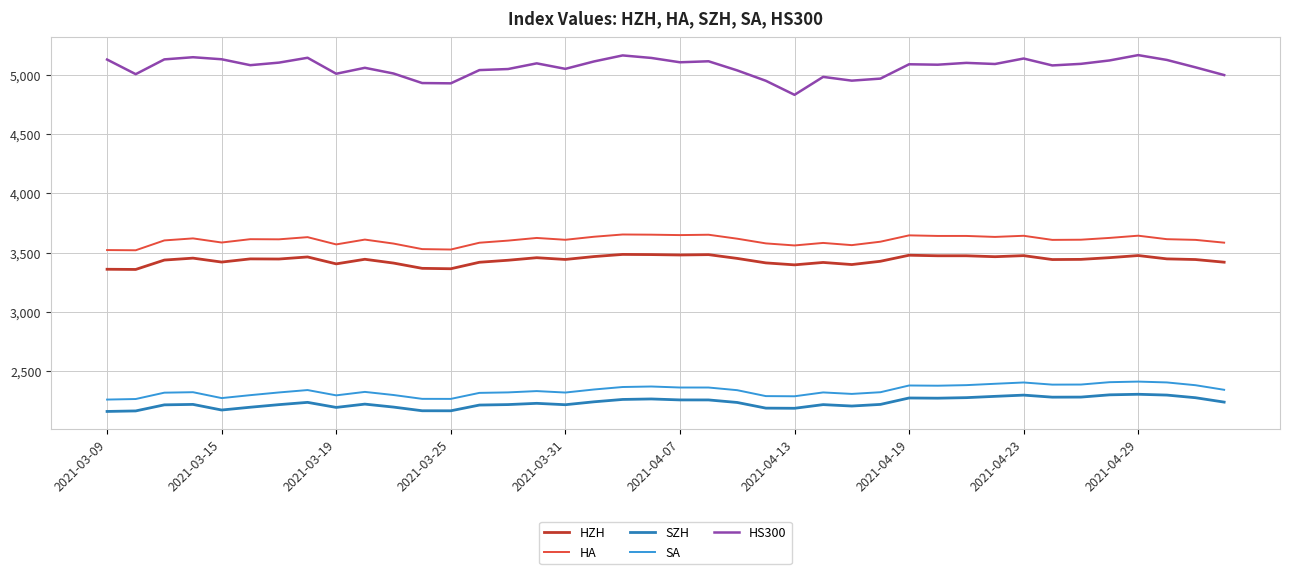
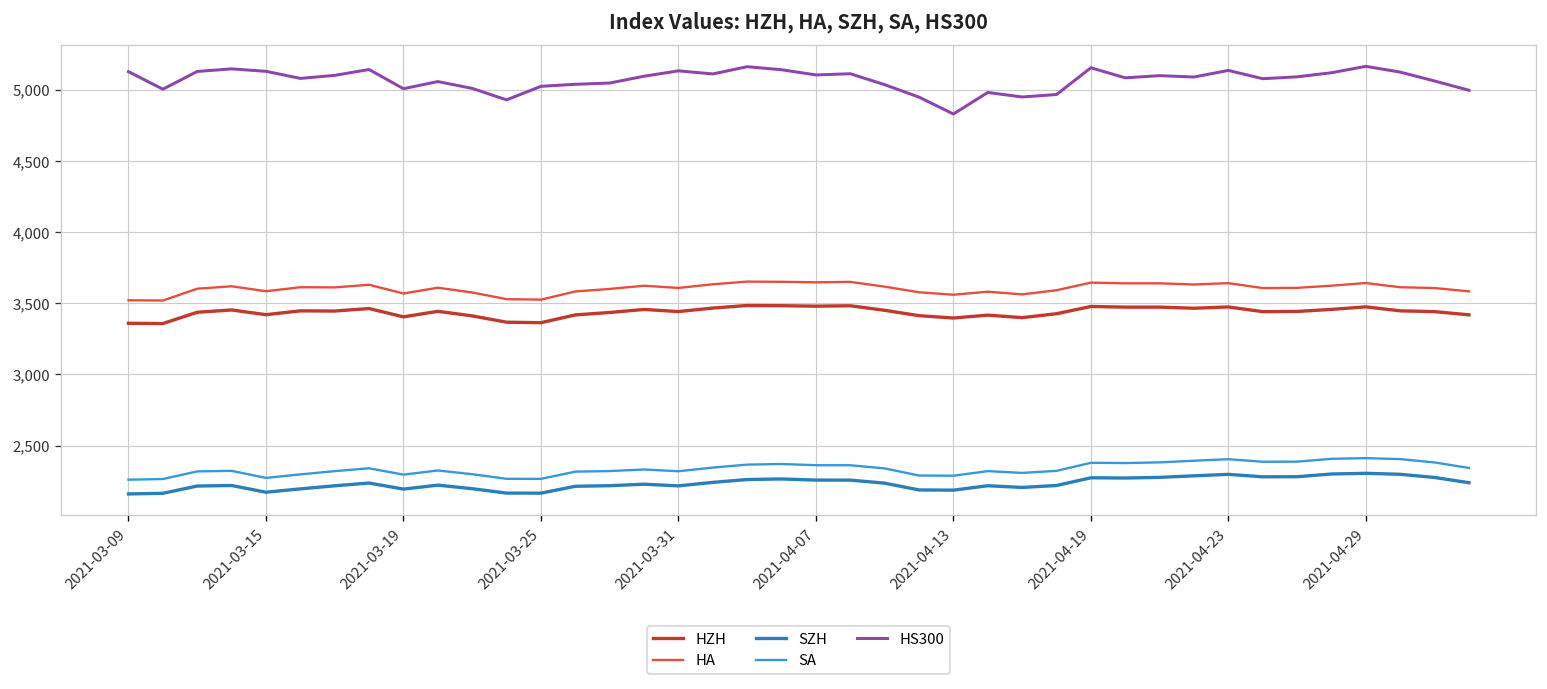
HS300, 2021-03-25: 4,930 -> 5,020
HS300, 2021-03-31: 5,050 -> 5,130
HS300, 2021-04-19: 5,090 -> 5,150
